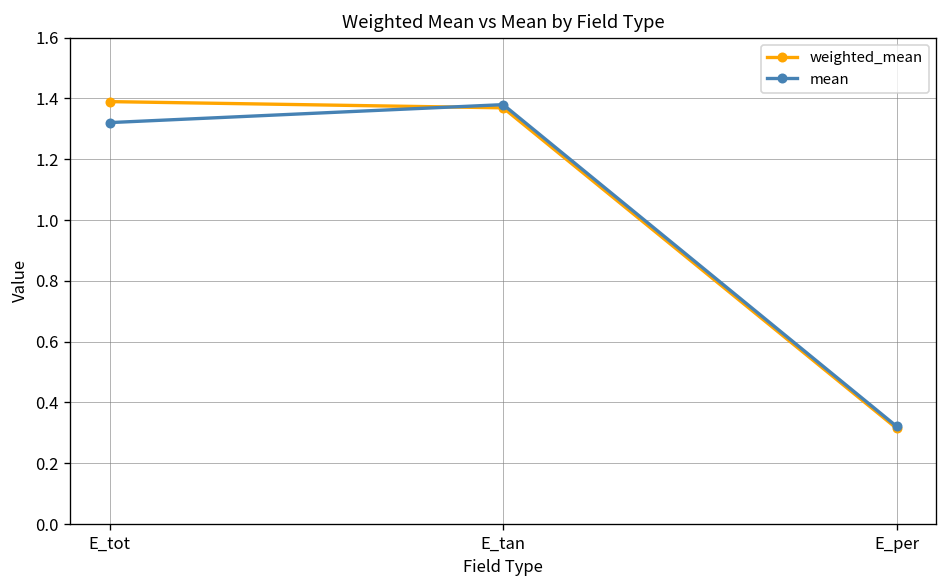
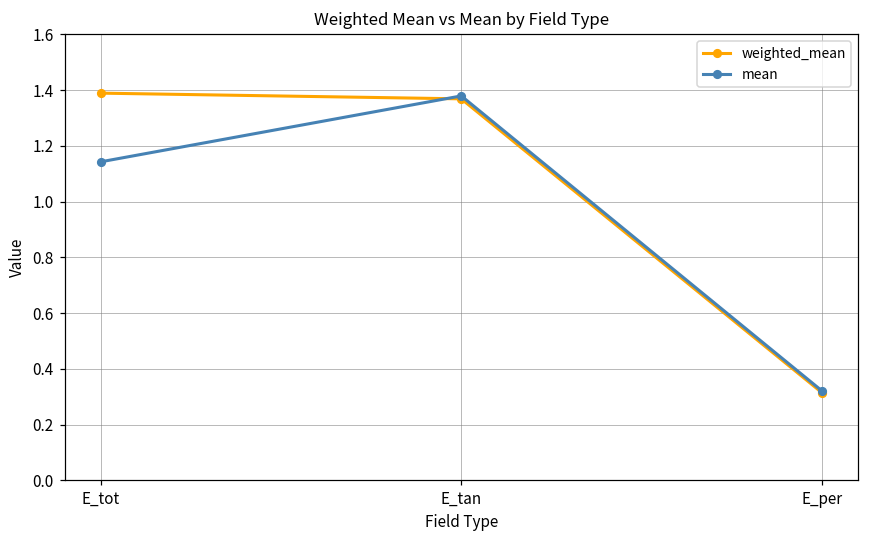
mean, E_tot: 1.32 -> 1.14
